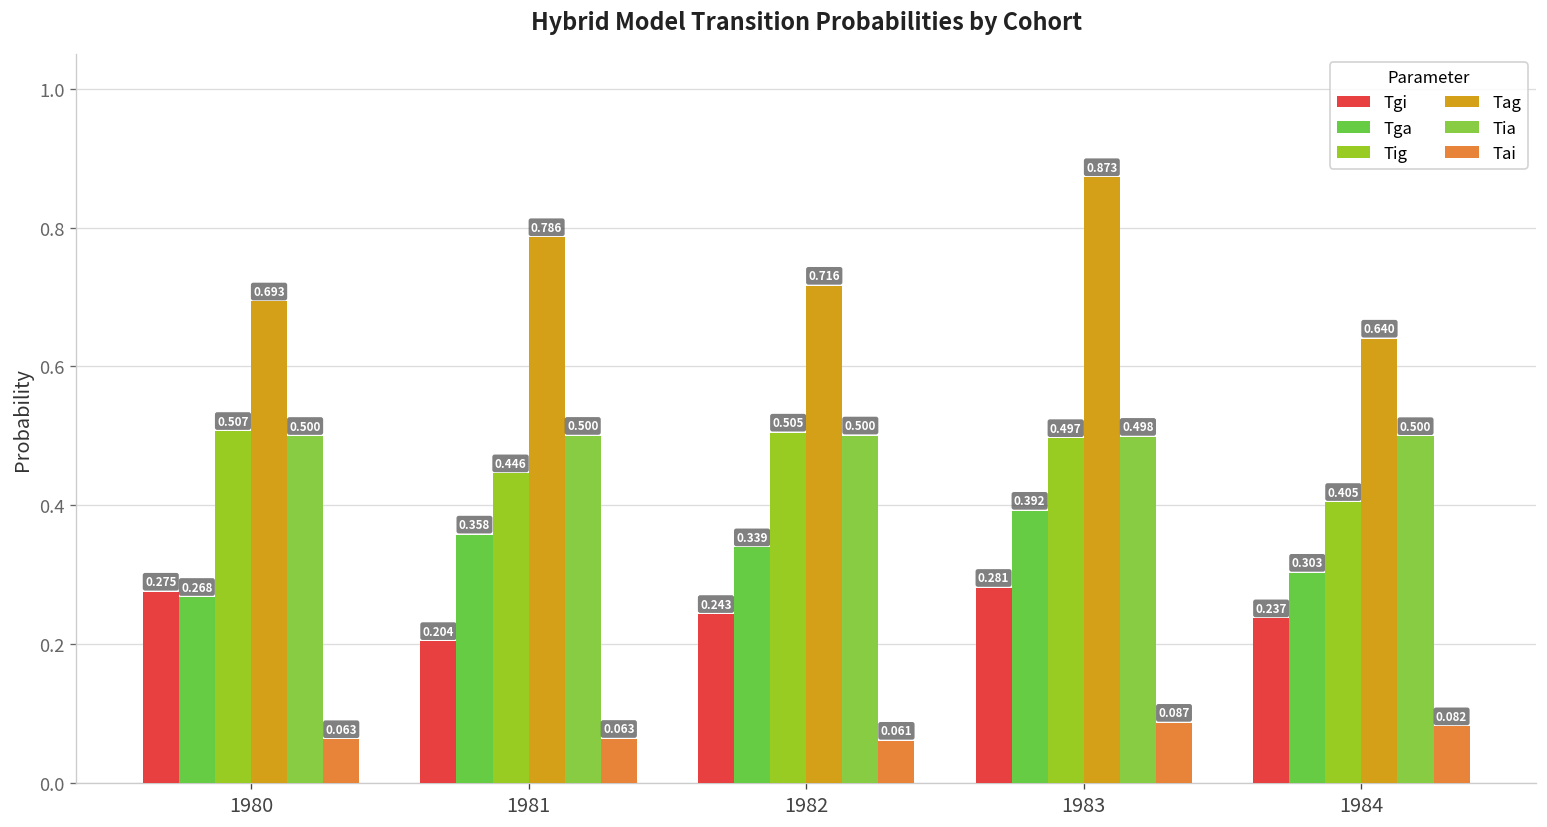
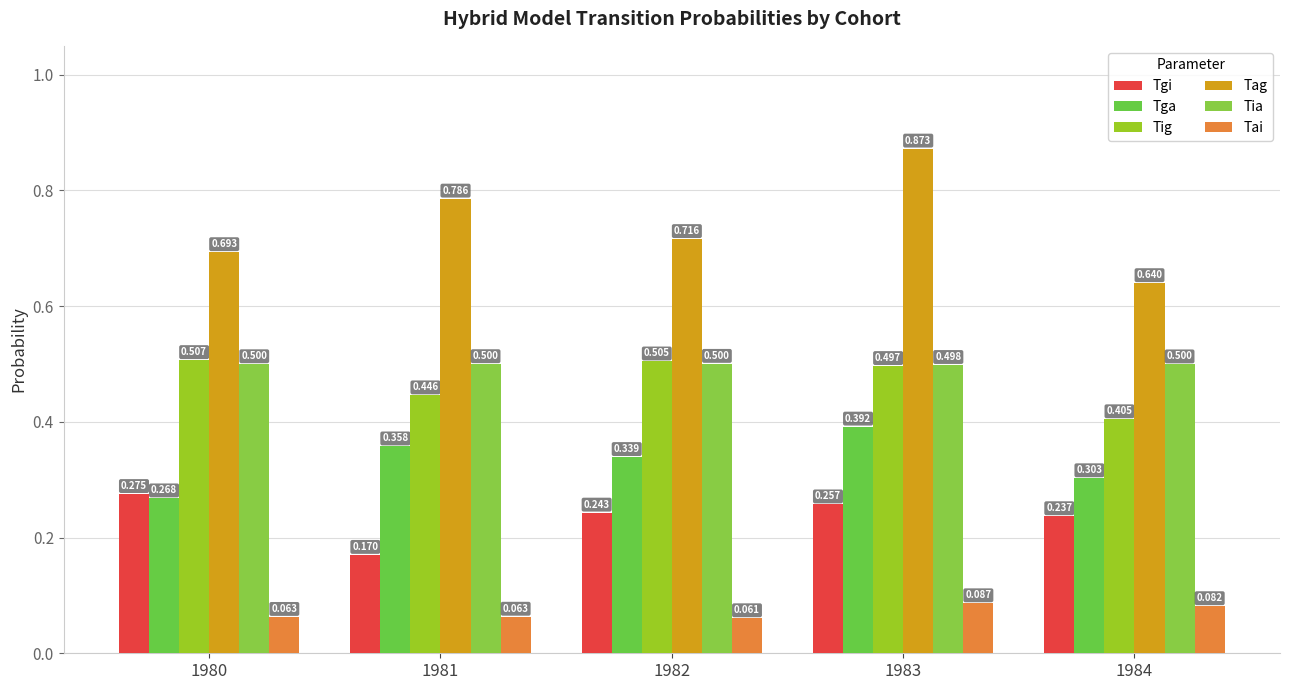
Tgi, 1981: 0.204 -> 0.170
Tgi, 1983: 0.281 -> 0.257
